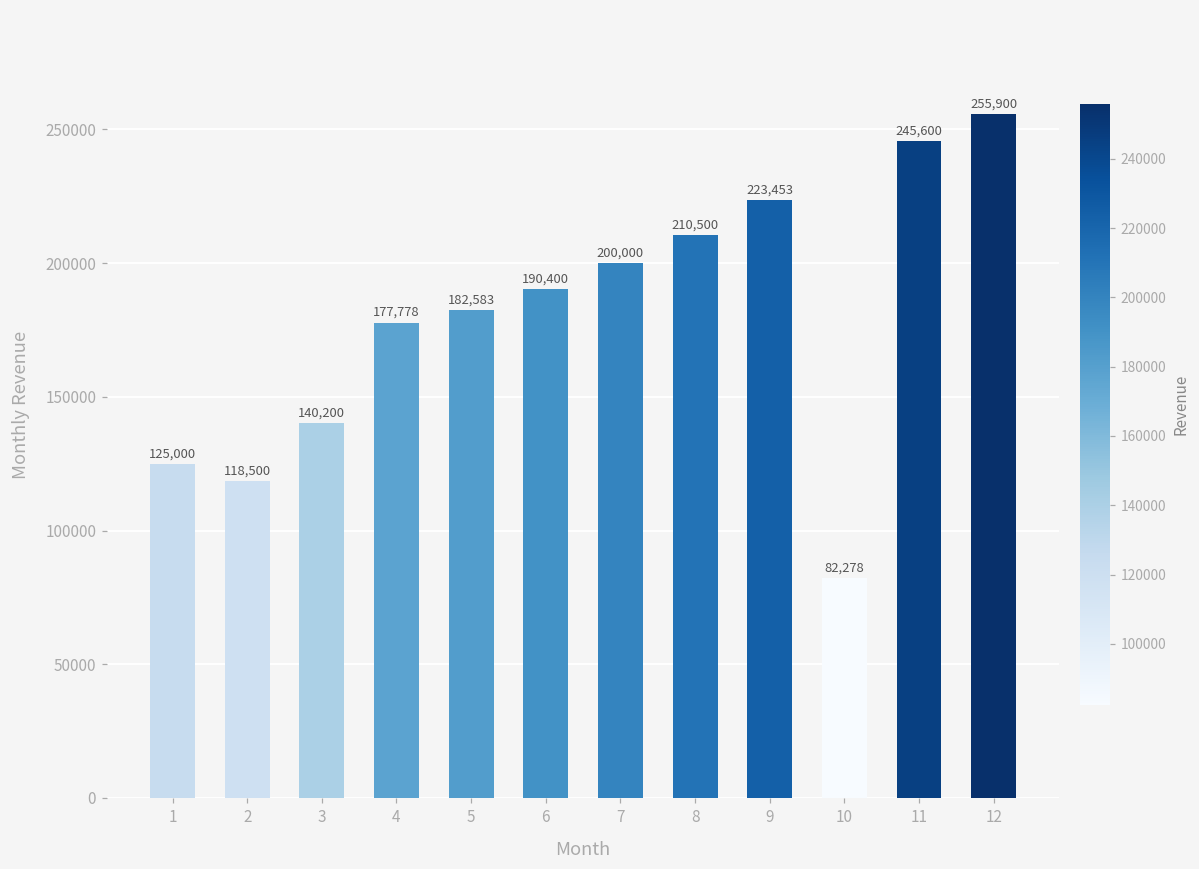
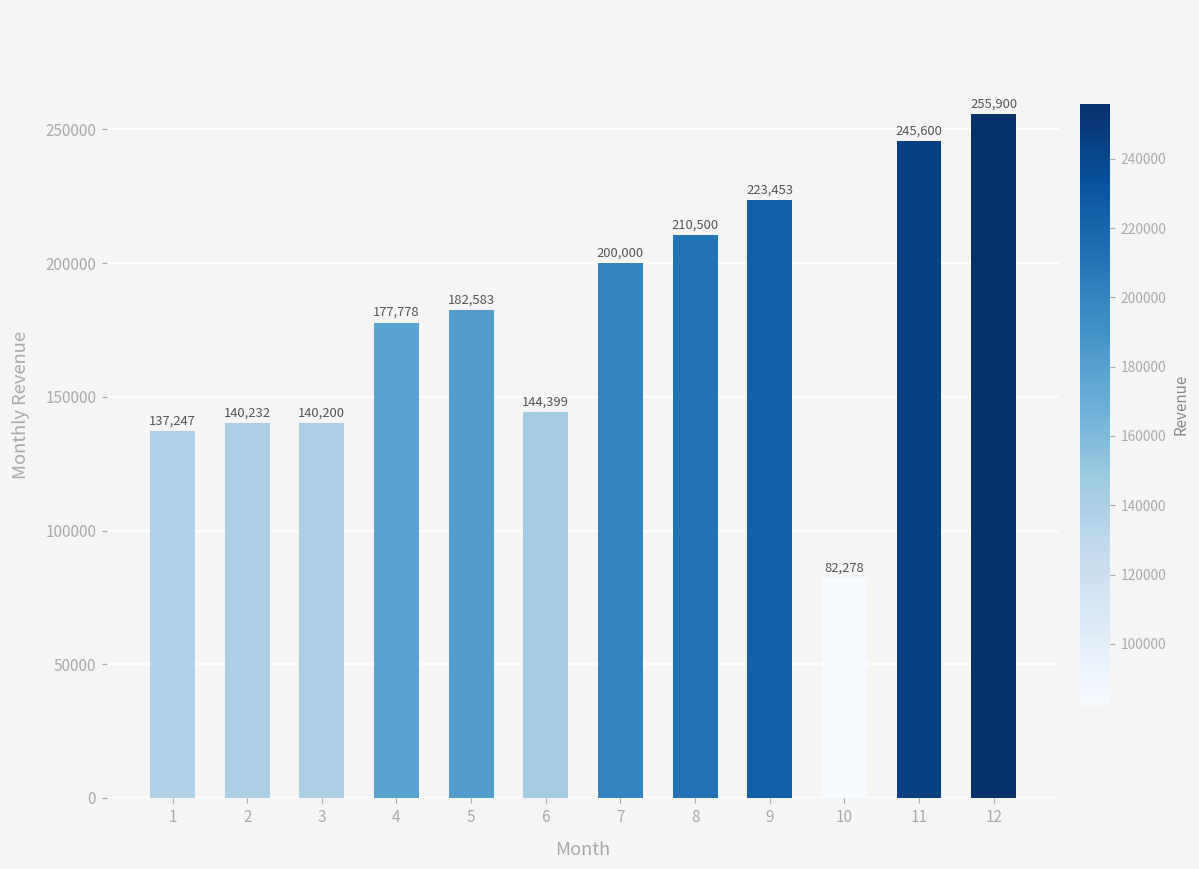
1: 125,000 -> 137,247
2: 118,500 -> 140,232
6: 190,400 -> 144,399
